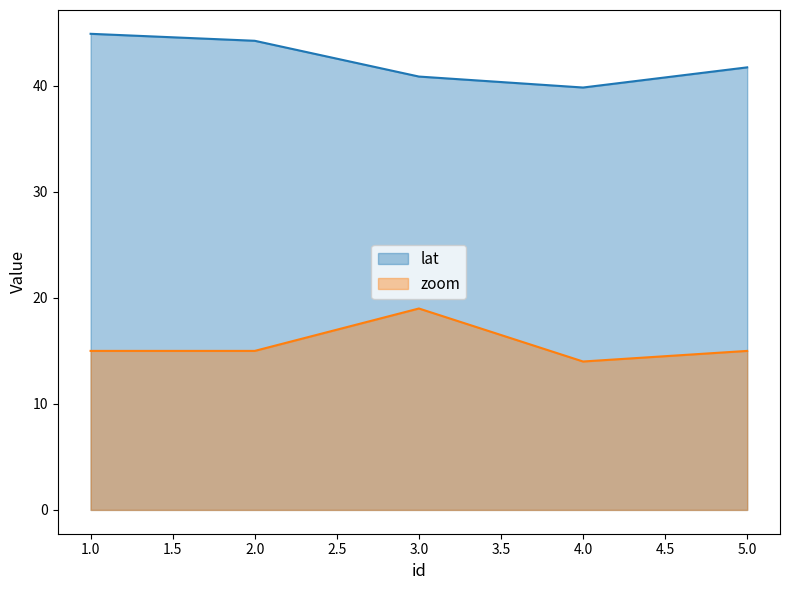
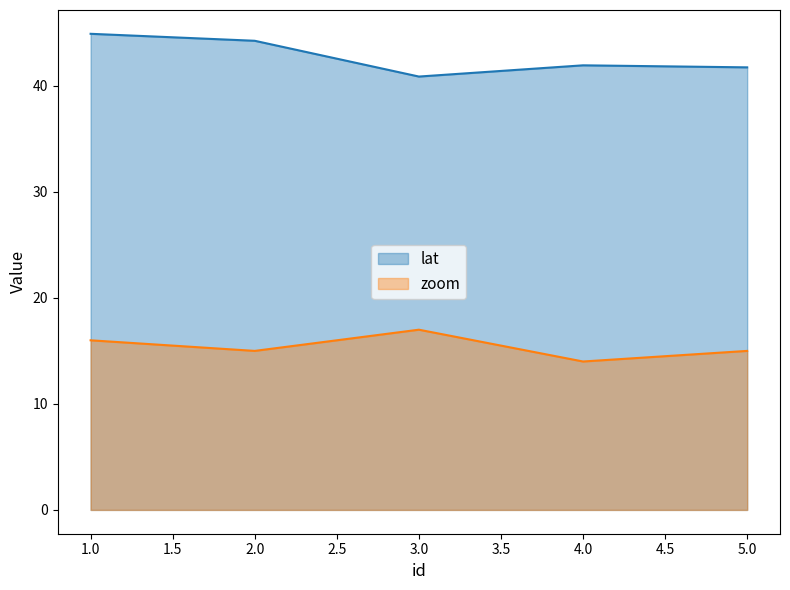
zoom, 1.0: 15 -> 16
zoom, 3.0: 19 -> 17
lat, 4.0: 39.8 -> 41.9
